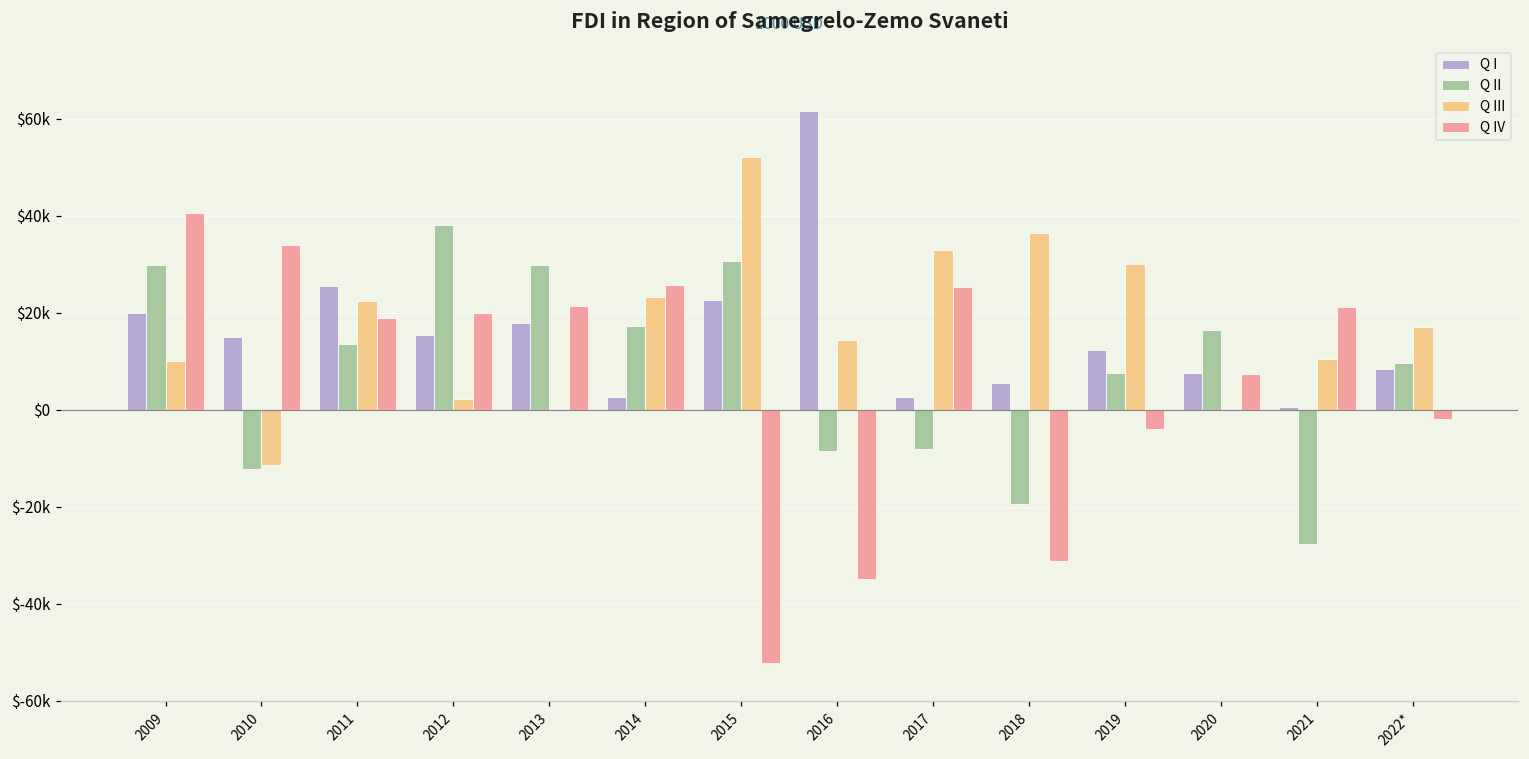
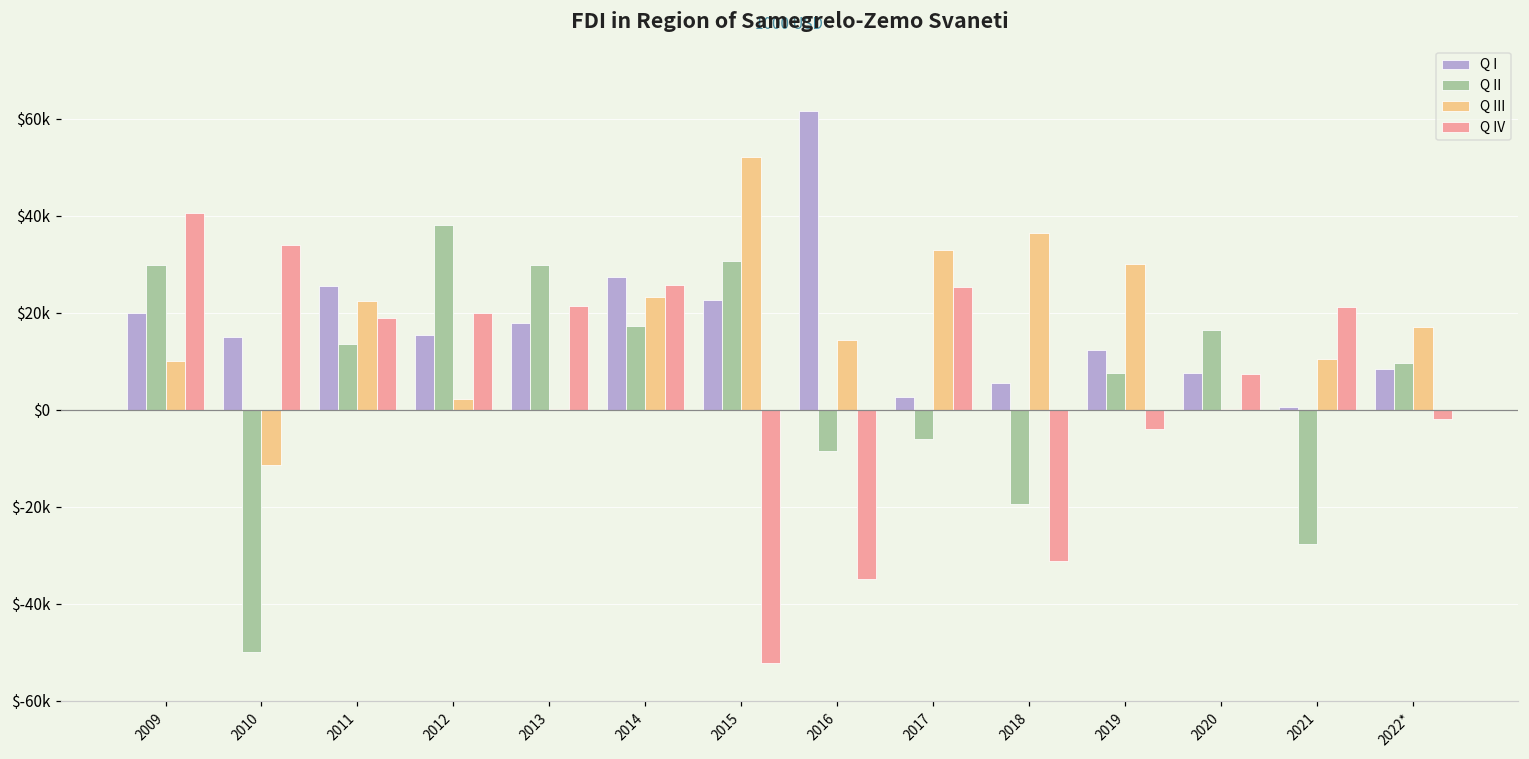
Q II, 2010: $-12000 -> $-50000
Q I, 2014: $3000 -> $27000
Q II, 2017: $-8000 -> $-6000
